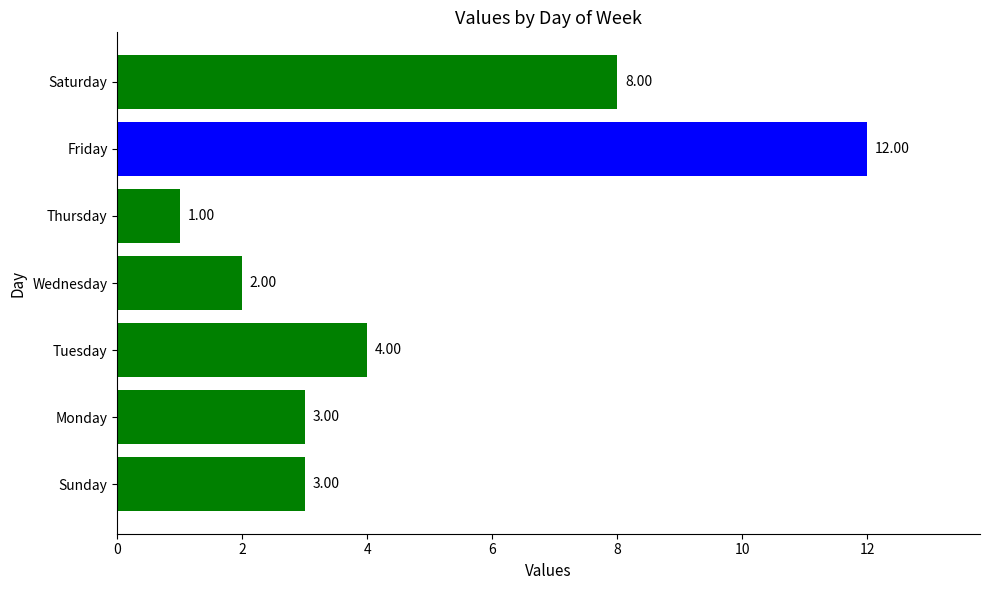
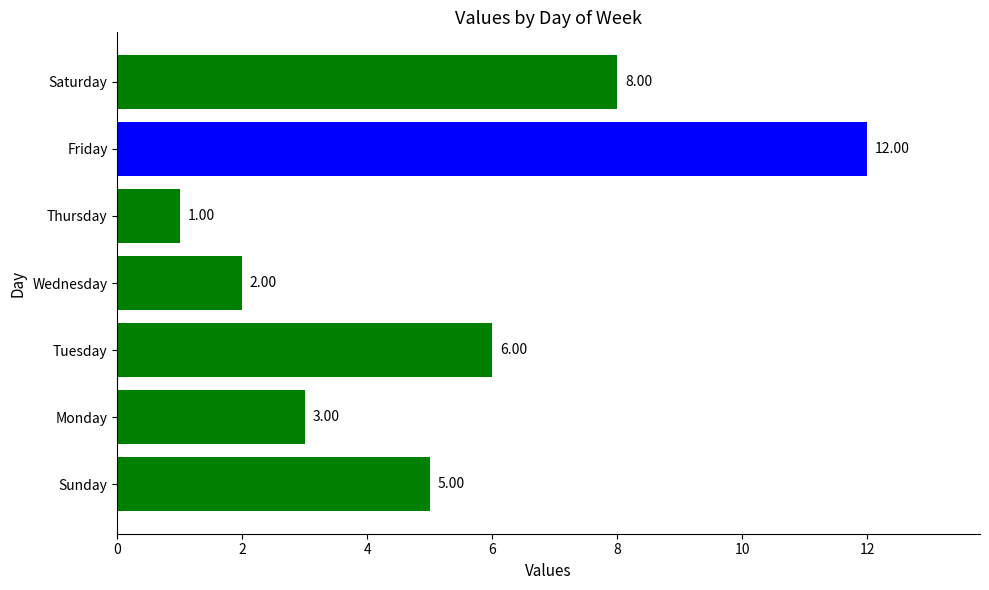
Tuesday: 4.00 -> 6.00
Sunday: 3.00 -> 5.00
